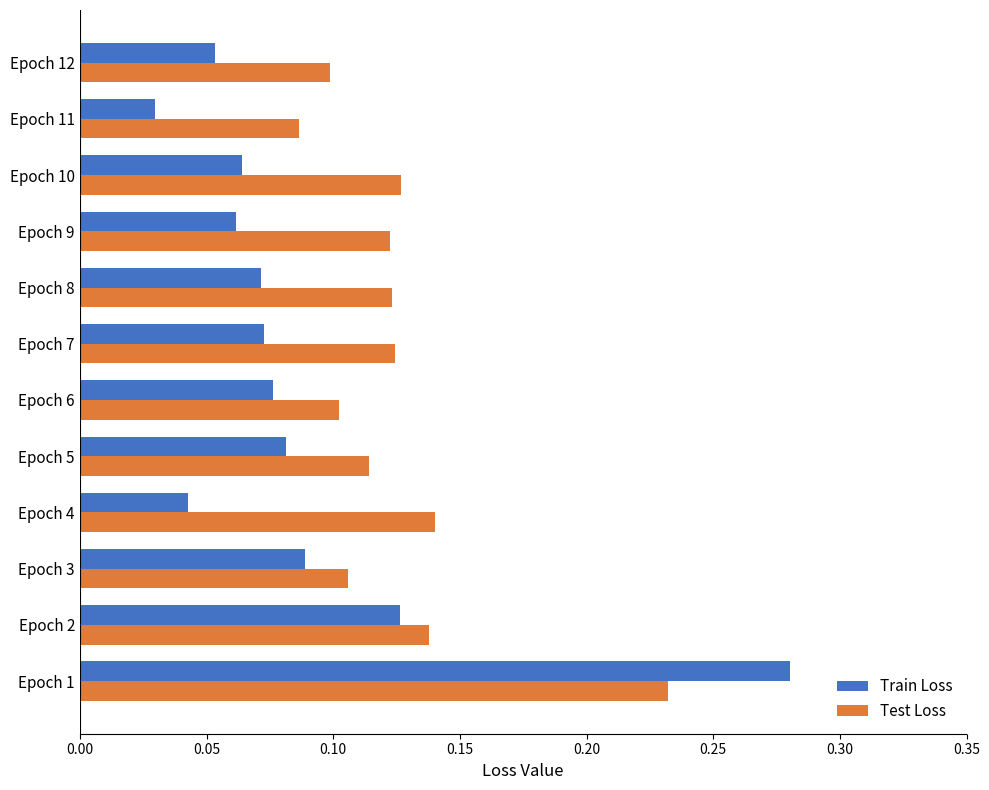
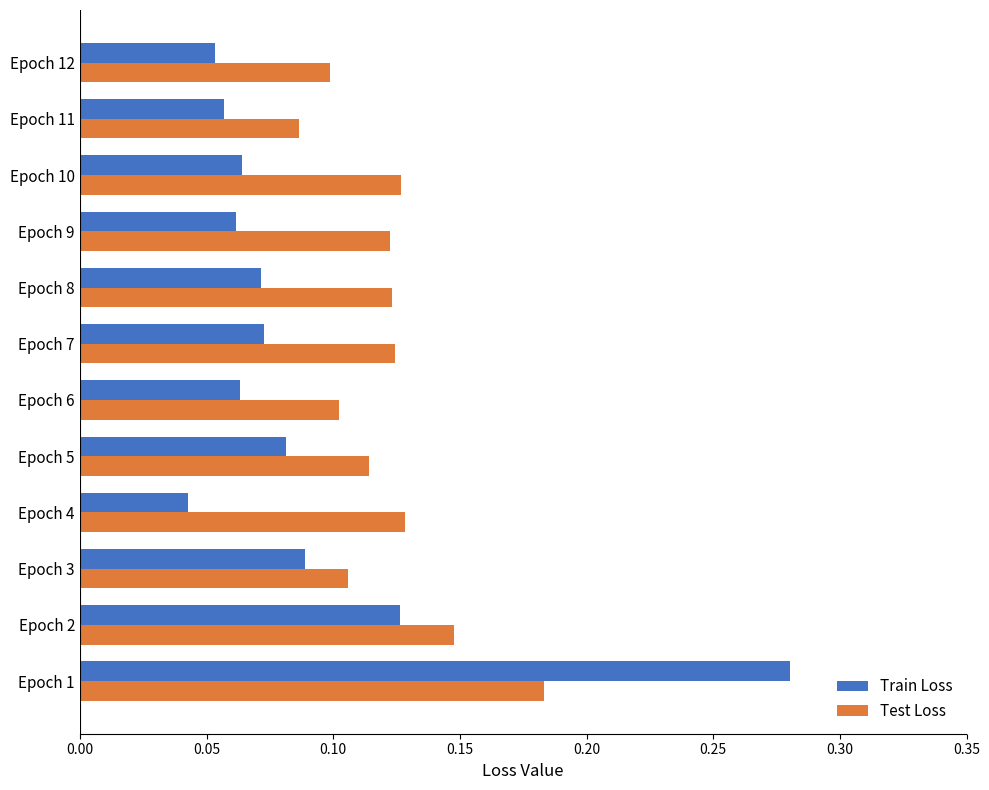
Train Loss, Epoch 11: 0.030 -> 0.057
Train Loss, Epoch 6: 0.076 -> 0.063
Test Loss, Epoch 4: 0.140 -> 0.128
Test Loss, Epoch 2: 0.138 -> 0.148
Test Loss, Epoch 1: 0.232 -> 0.183
